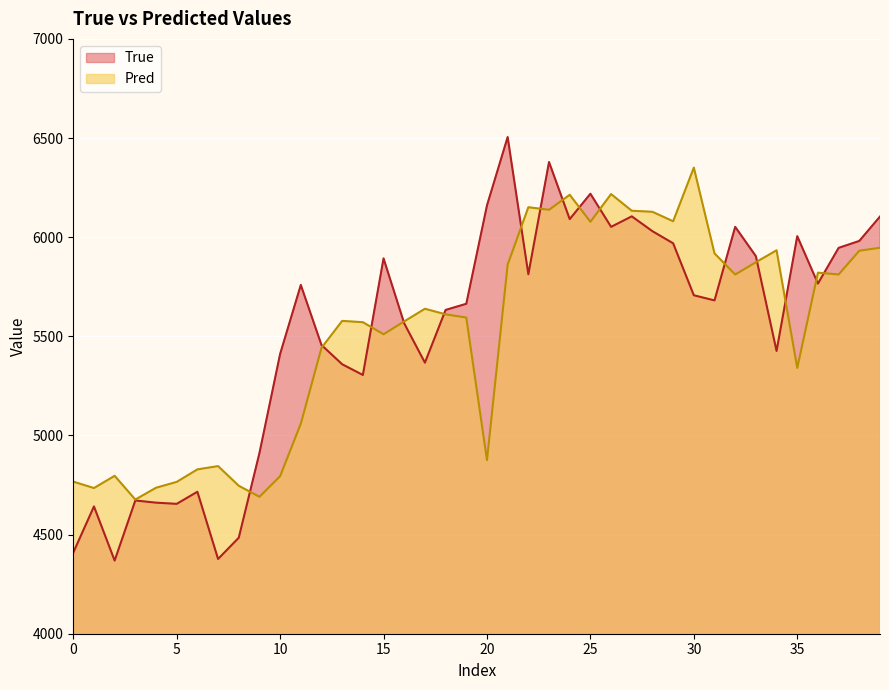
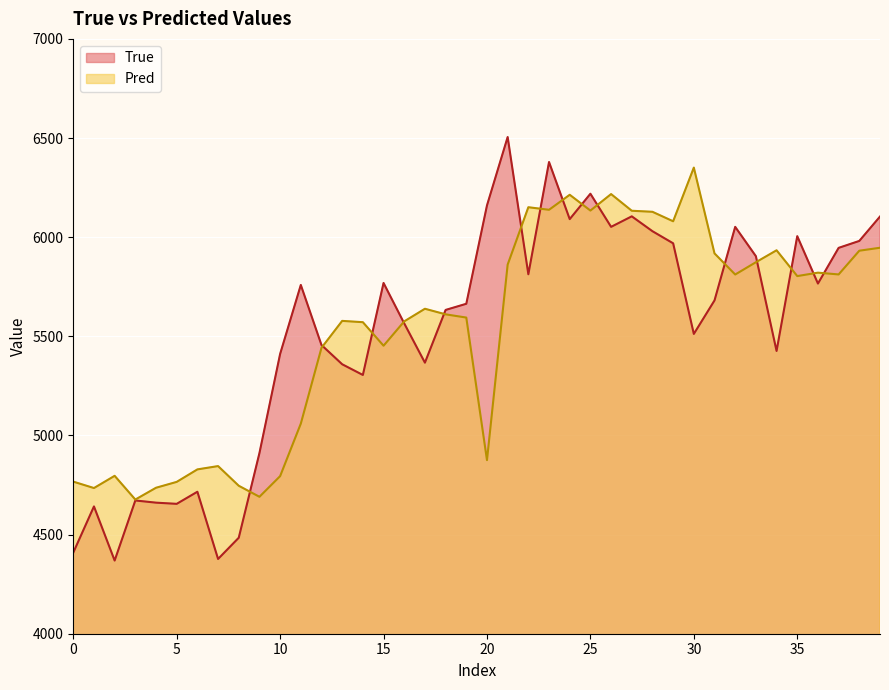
True, 15: 5890 -> 5770
Pred, 15: 5510 -> 5450
Pred, 25: 6080 -> 6130
True, 30: 5710 -> 5510
Pred, 35: 5340 -> 5800
